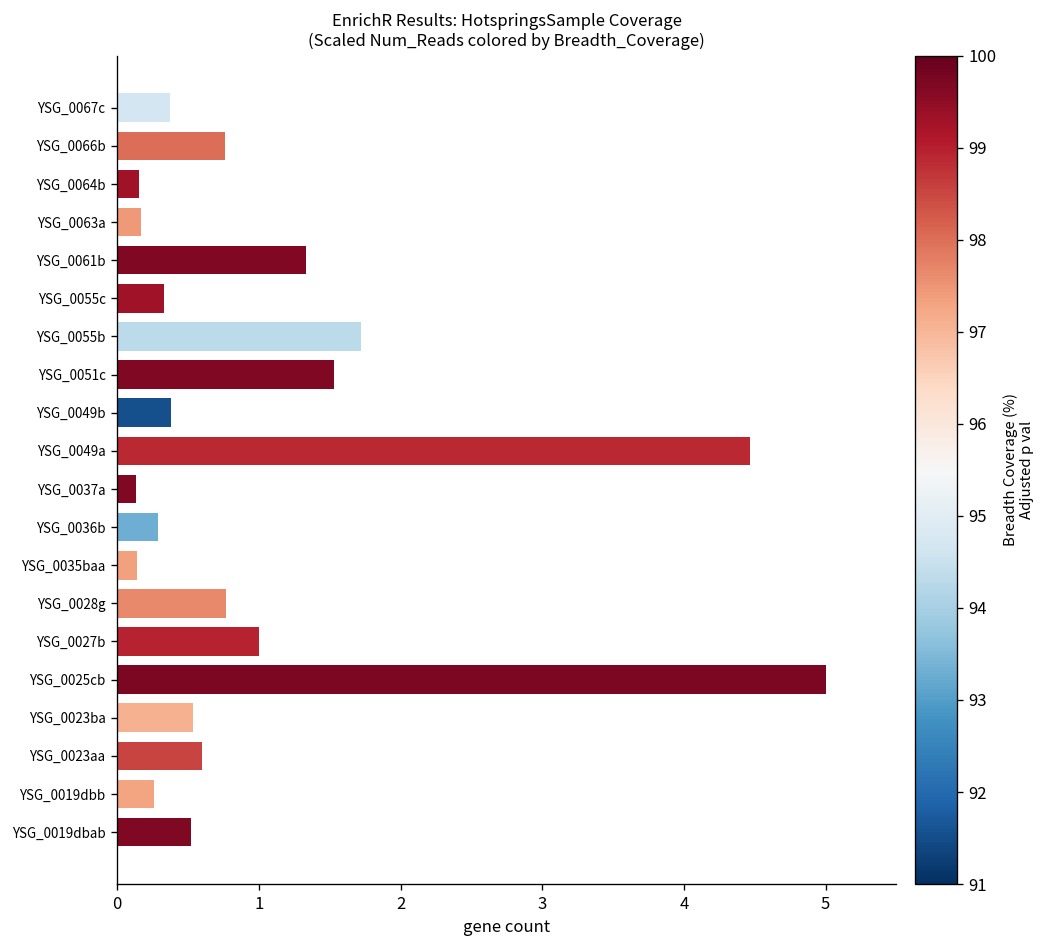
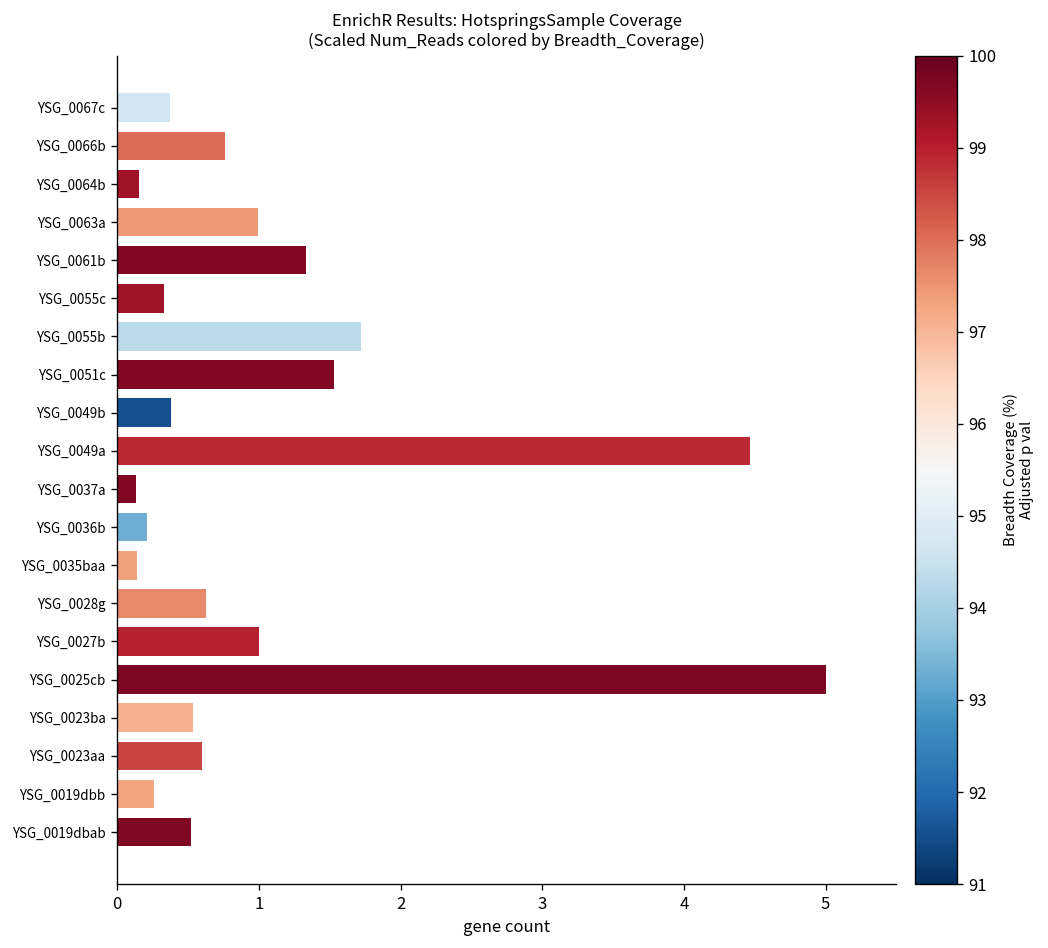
YSG_0063a: 0.16 -> 0.99
YSG_0036b: 0.29 -> 0.21
YSG_0028g: 0.77 -> 0.63
